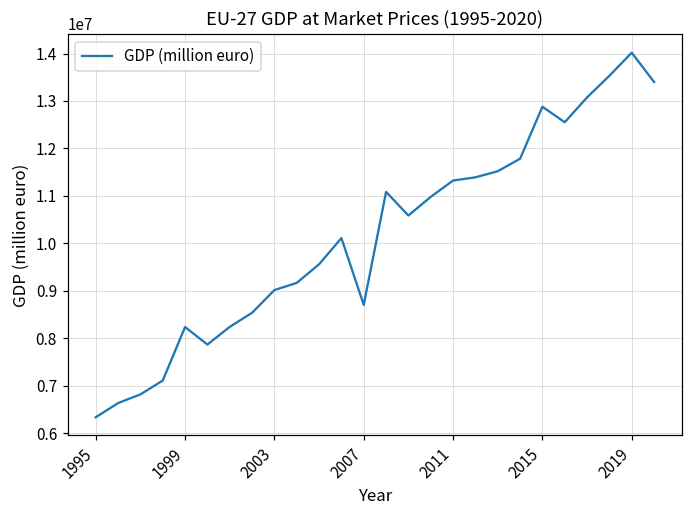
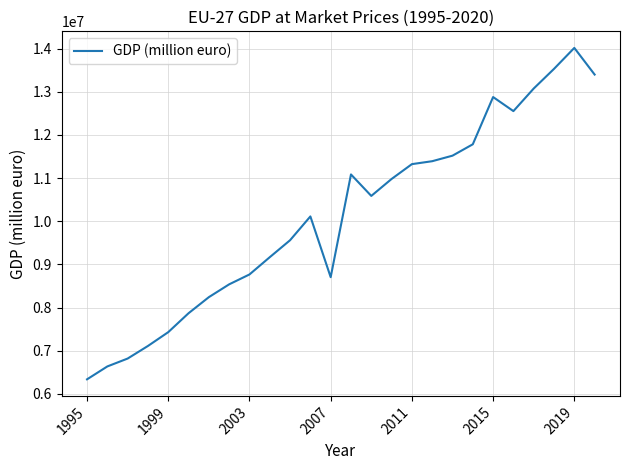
1999: 8200000 -> 7400000
2003: 9000000 -> 8800000
